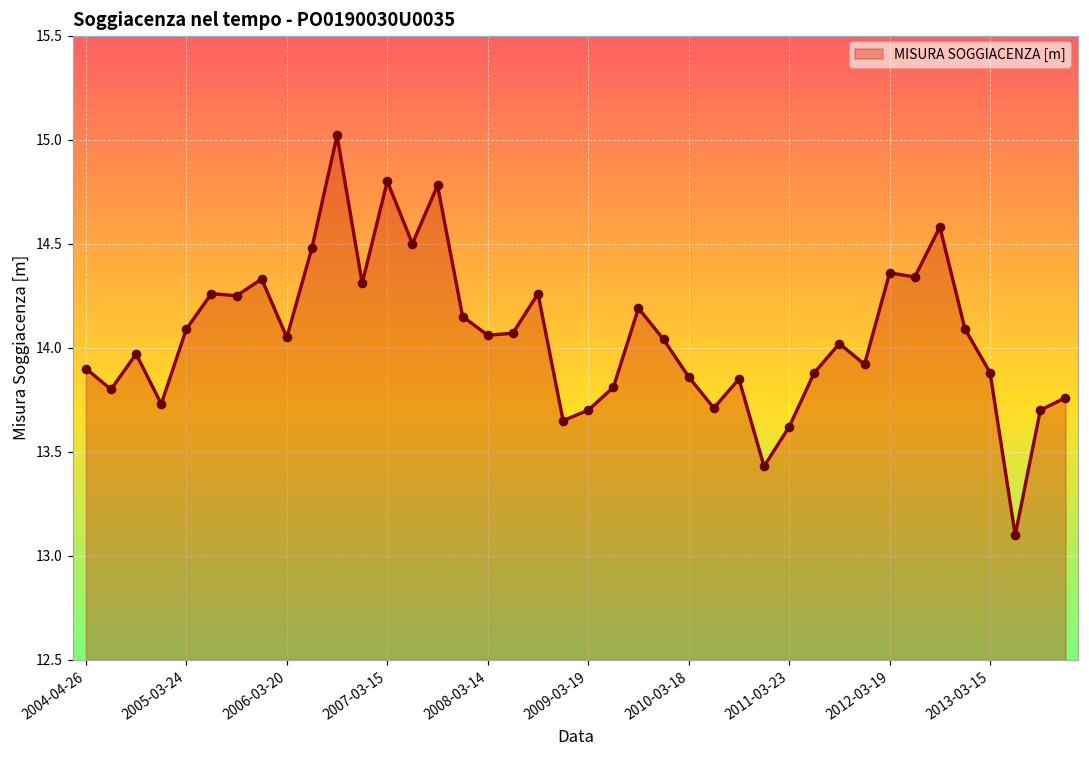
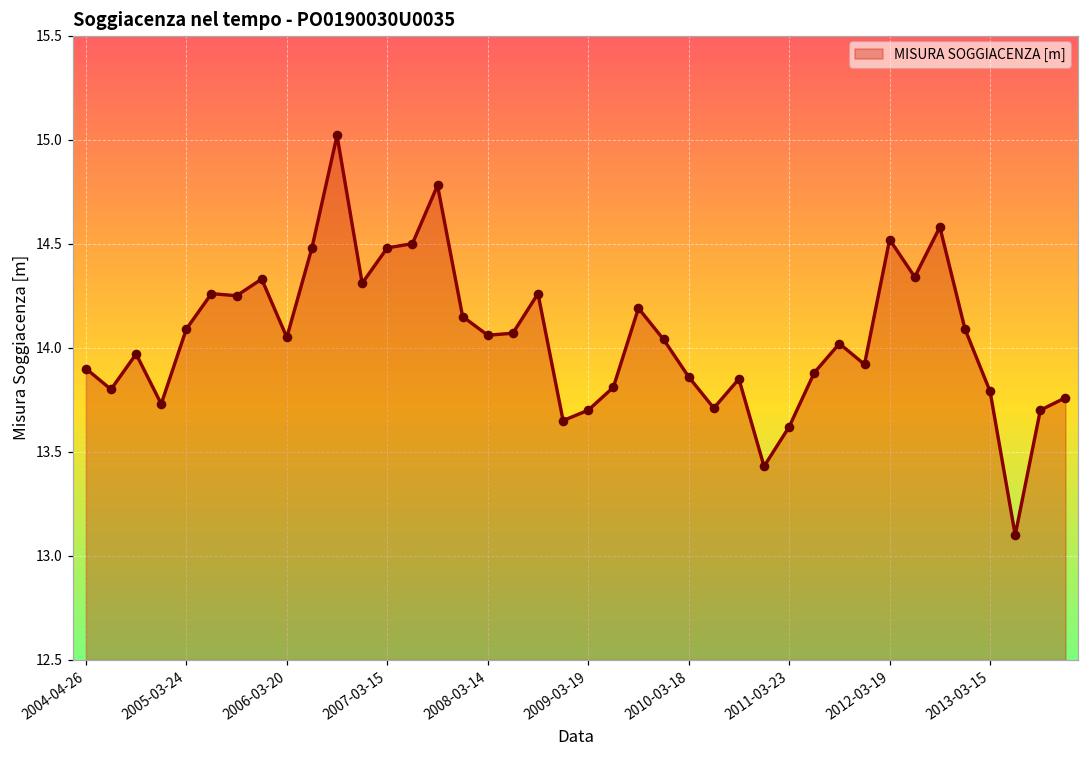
2007-03-15: 14.80 -> 14.48
2012-03-19: 14.36 -> 14.52
2013-03-15: 13.88 -> 13.79
